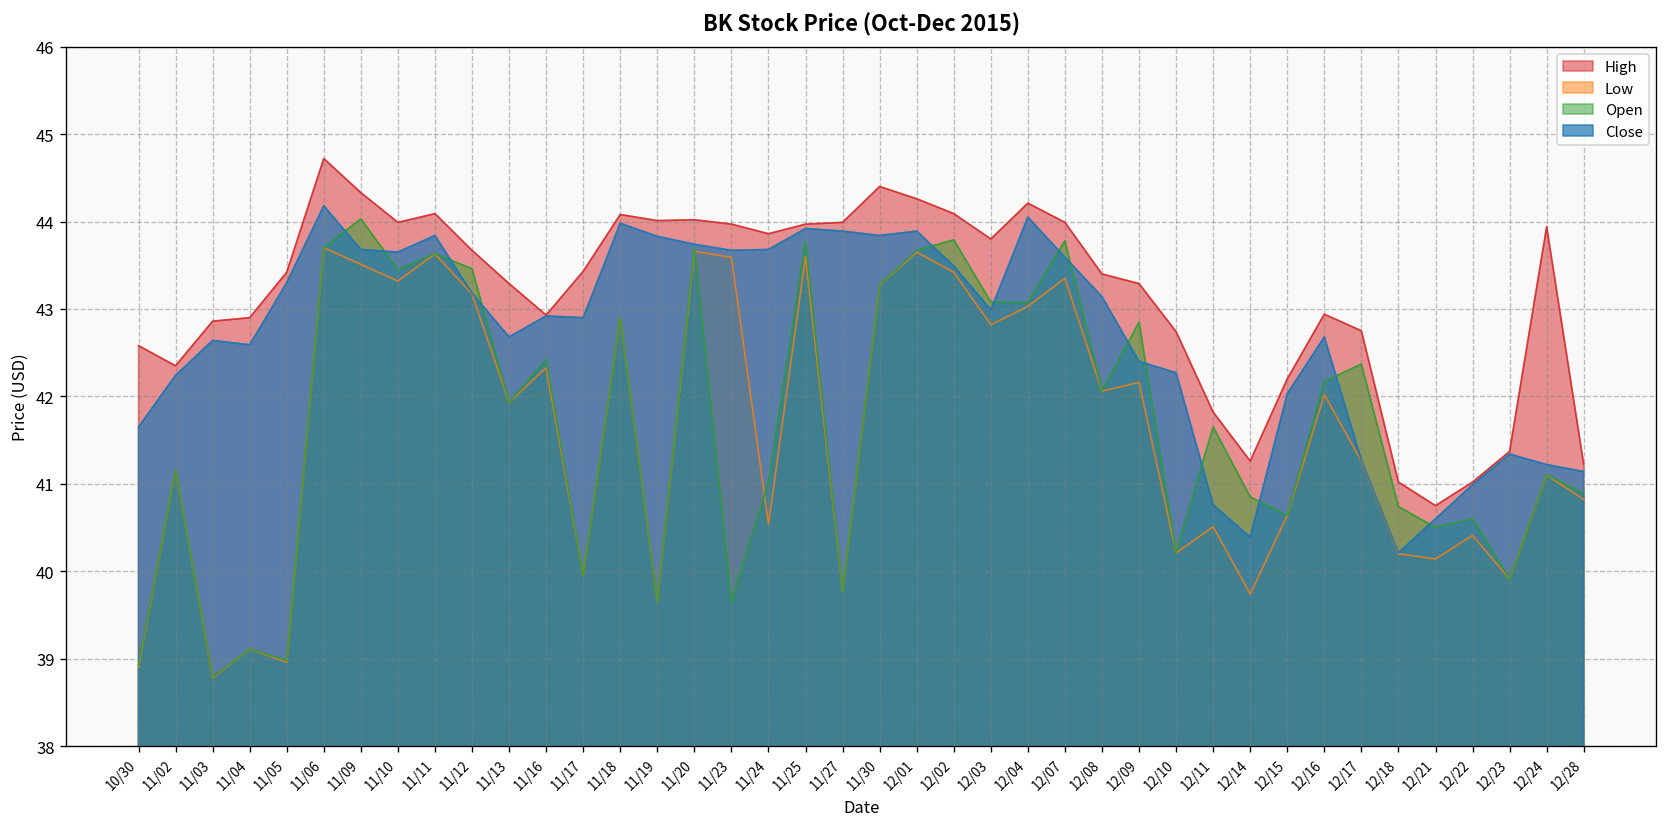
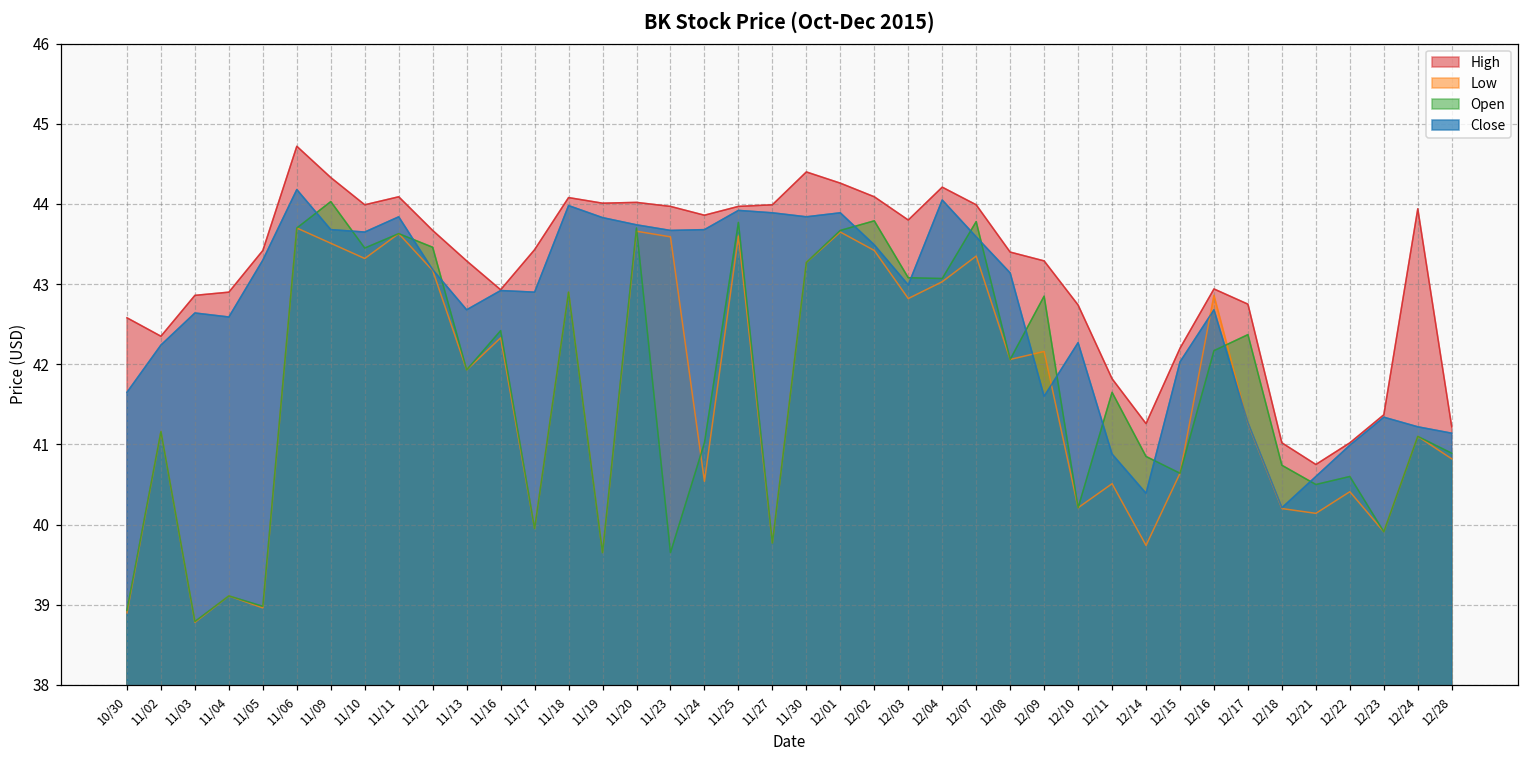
Close, 12/09: 42.4 -> 41.6
Close, 12/11: 40.8 -> 40.9
Low, 12/16: 42.0 -> 42.9
